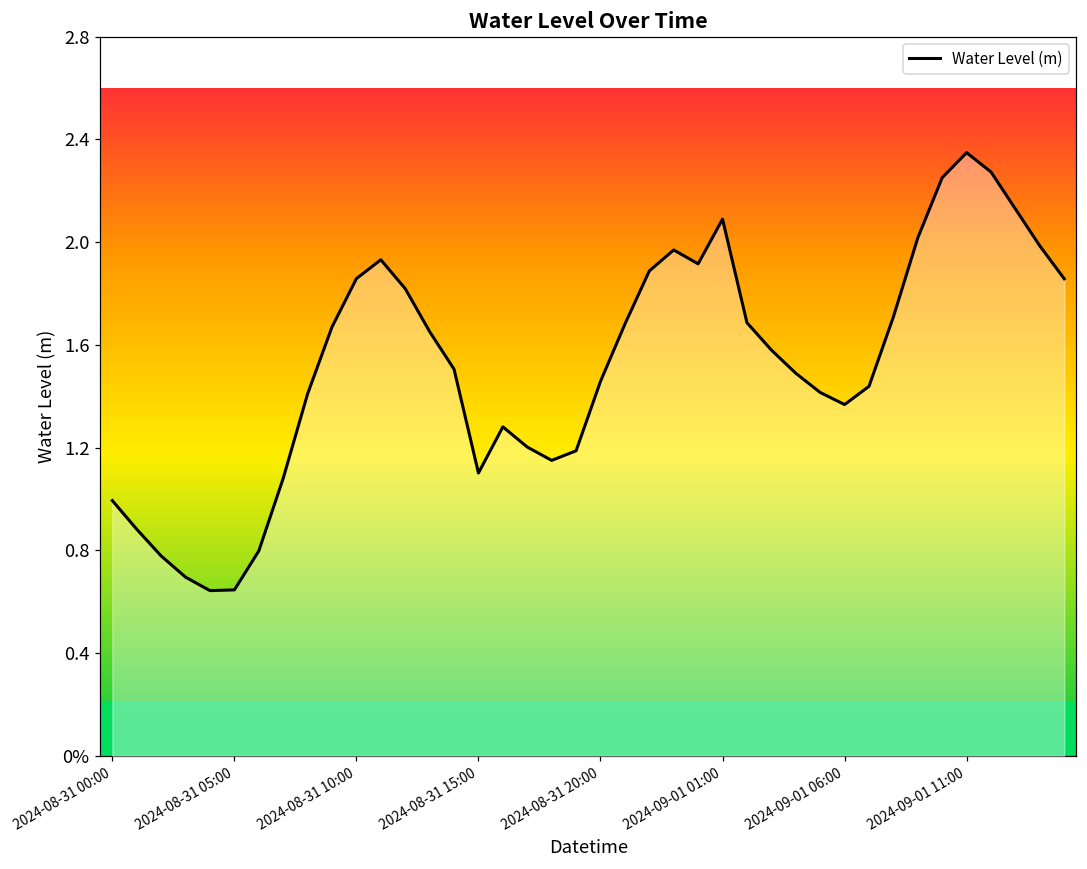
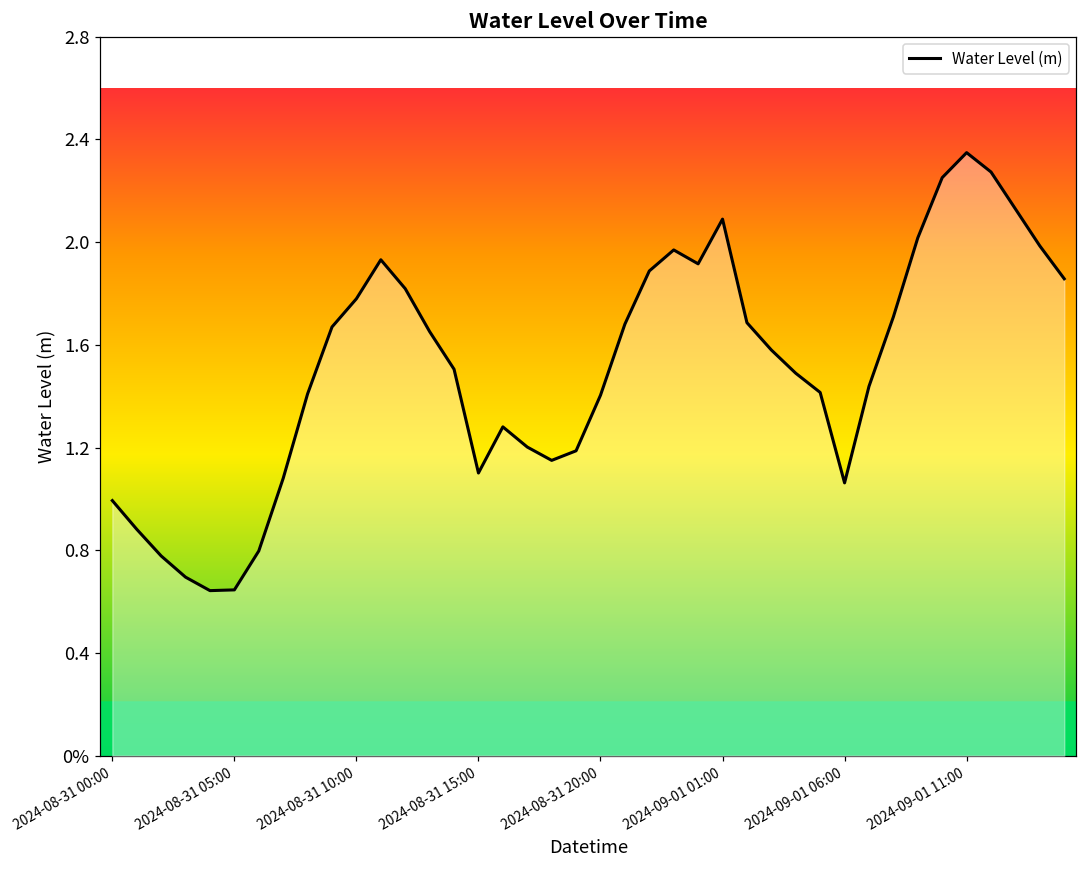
2024-08-31 10:00: 1.86 -> 1.78
2024-08-31 20:00: 1.46 -> 1.40
2024-09-01 06:00: 1.37 -> 1.06
